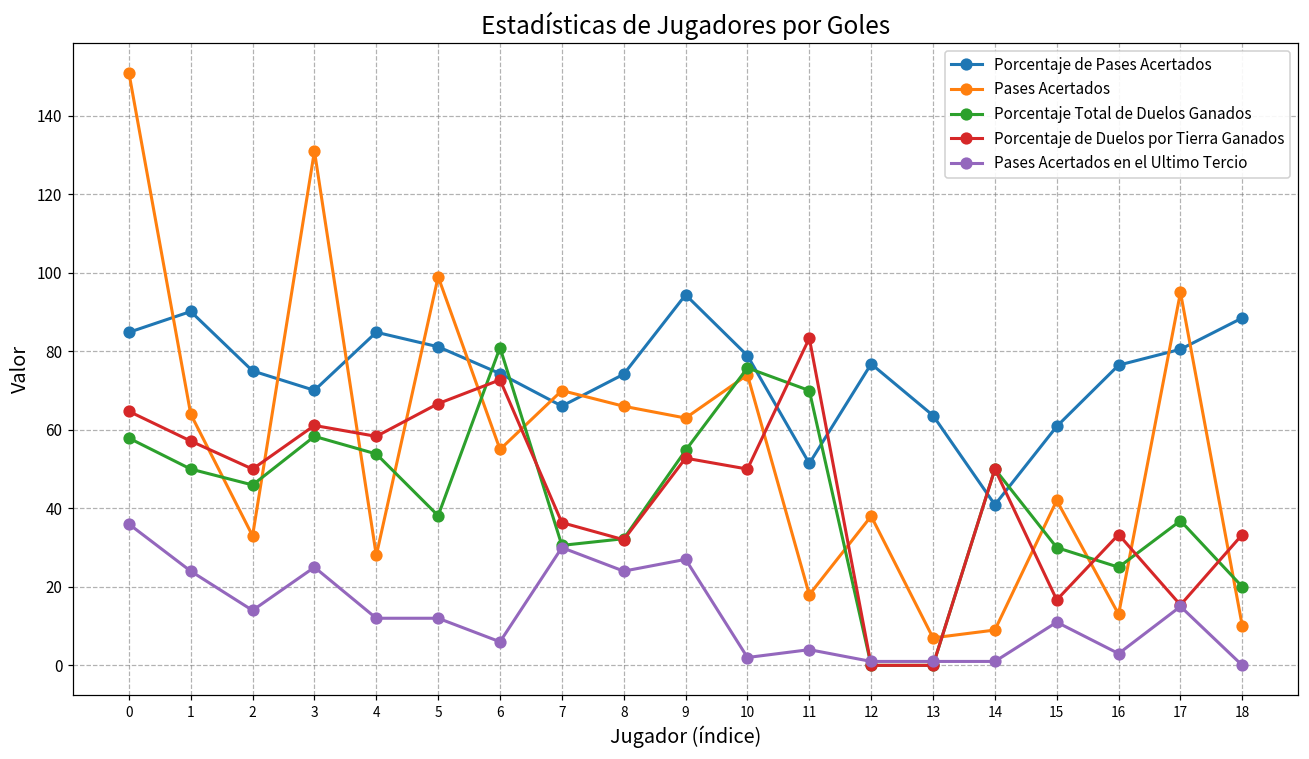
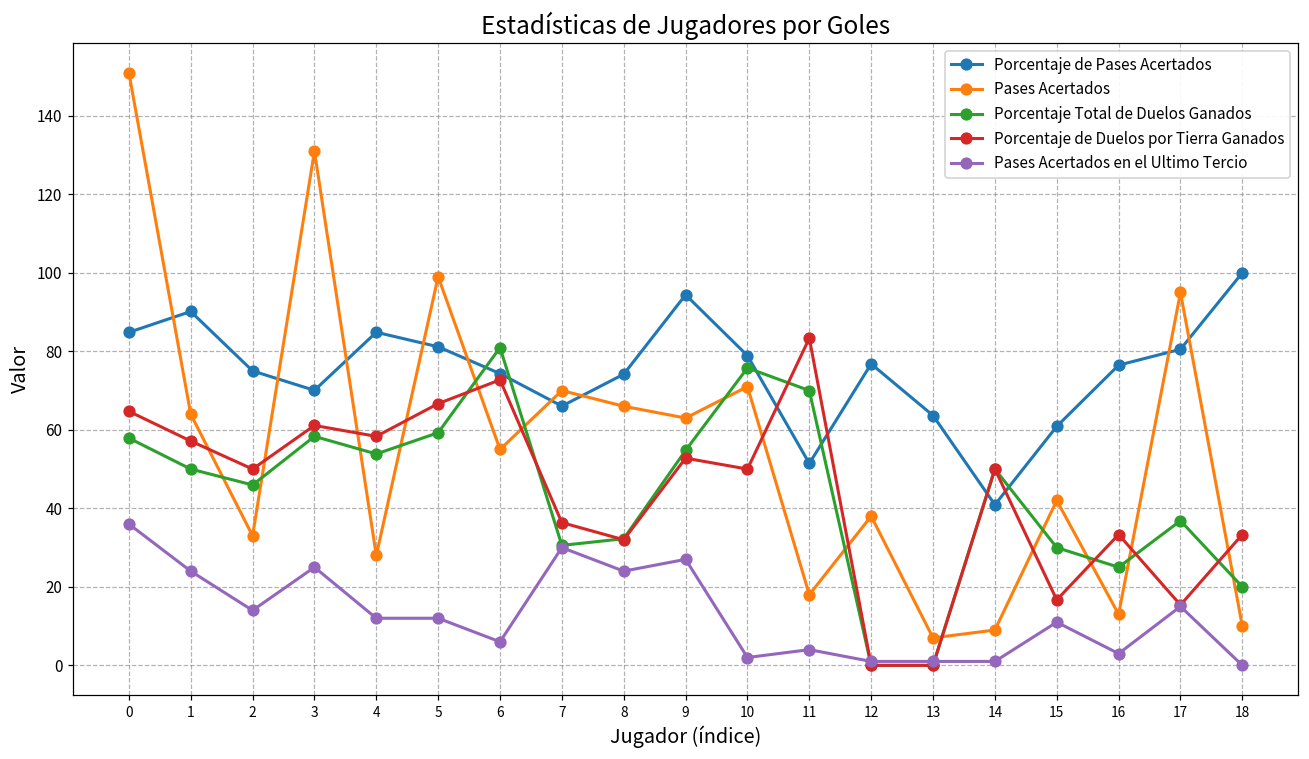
Porcentaje Total de Duelos Ganados, 5: 38 -> 59
Pases Acertados, 10: 74 -> 71
Porcentaje de Pases Acertados, 18: 89 -> 100
